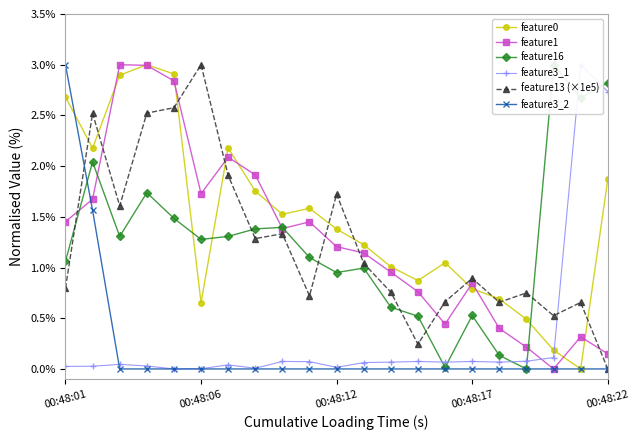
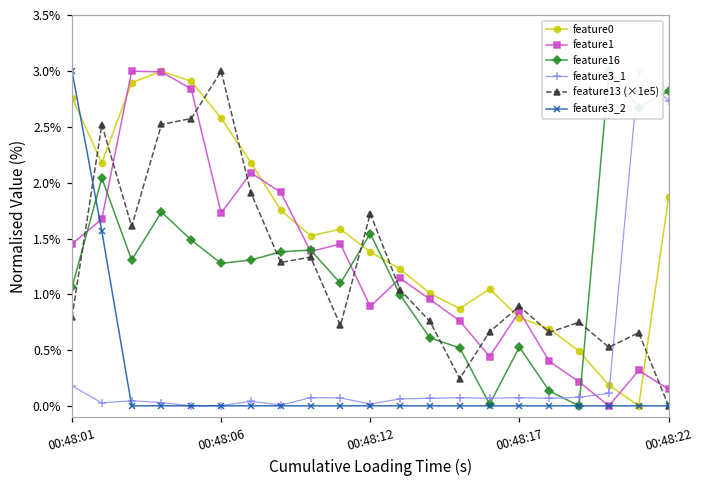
feature0, 00:48:01: 2.68% -> 2.76%
feature3_1, 00:48:01: 0.02% -> 0.18%
feature0, 00:48:06: 0.65% -> 2.58%
feature1, 00:48:12: 1.21% -> 0.89%
feature16, 00:48:12: 0.95% -> 1.54%
